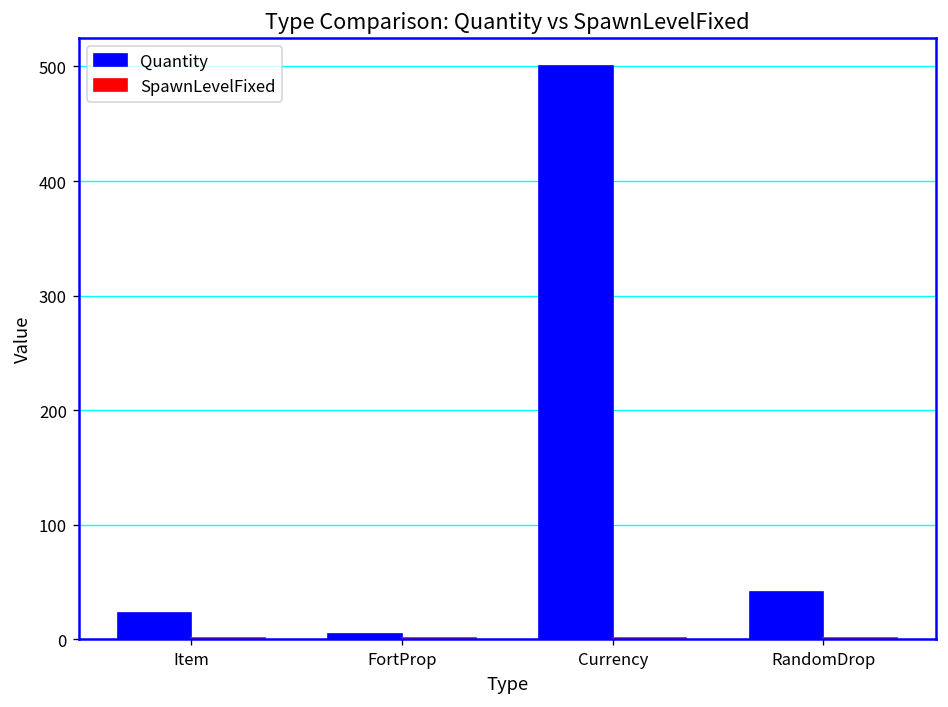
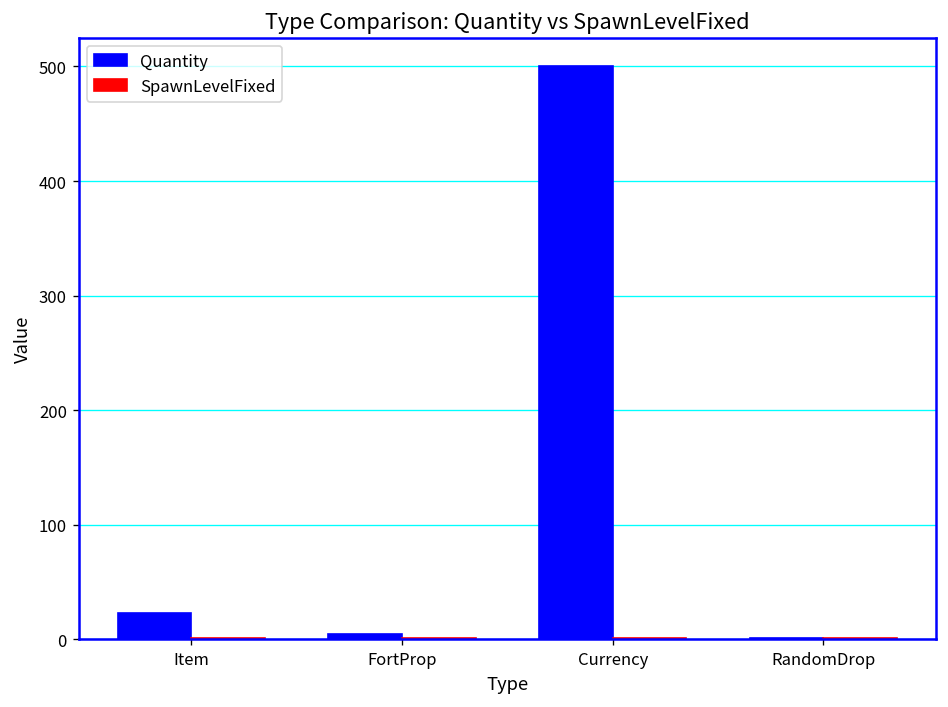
Quantity, RandomDrop: 40 -> 0
